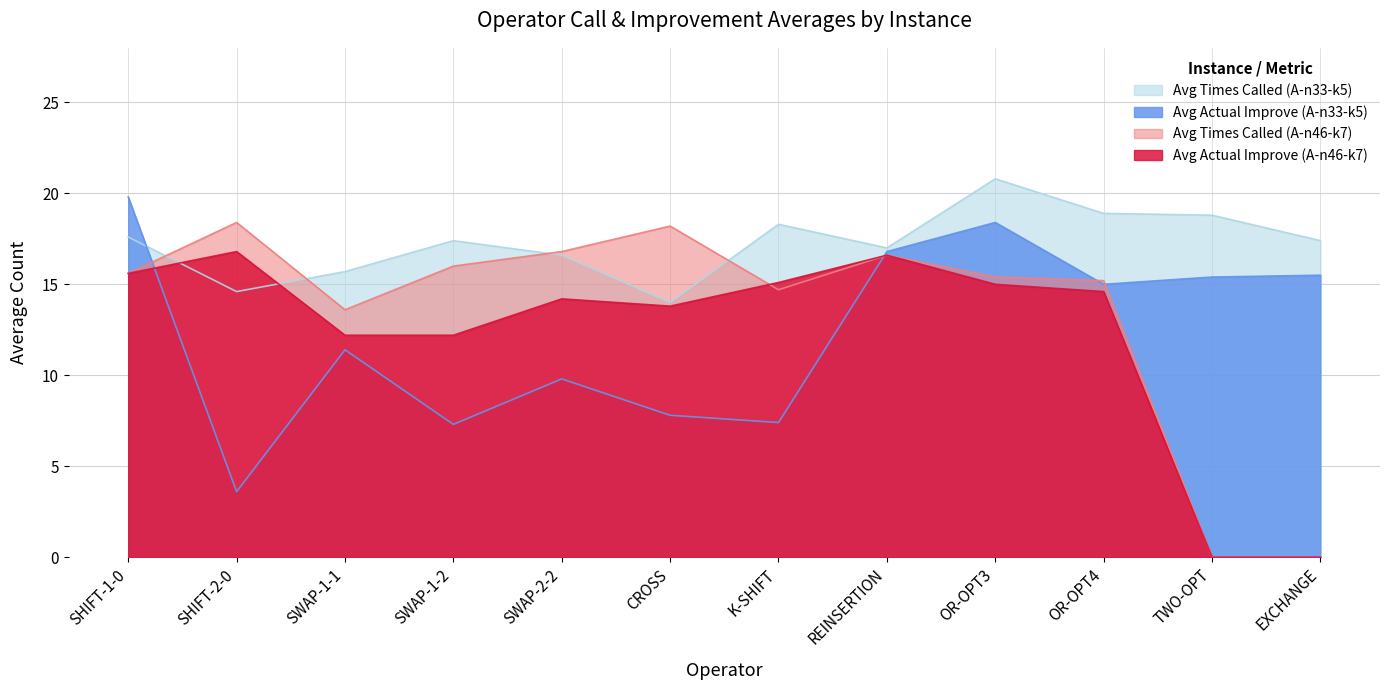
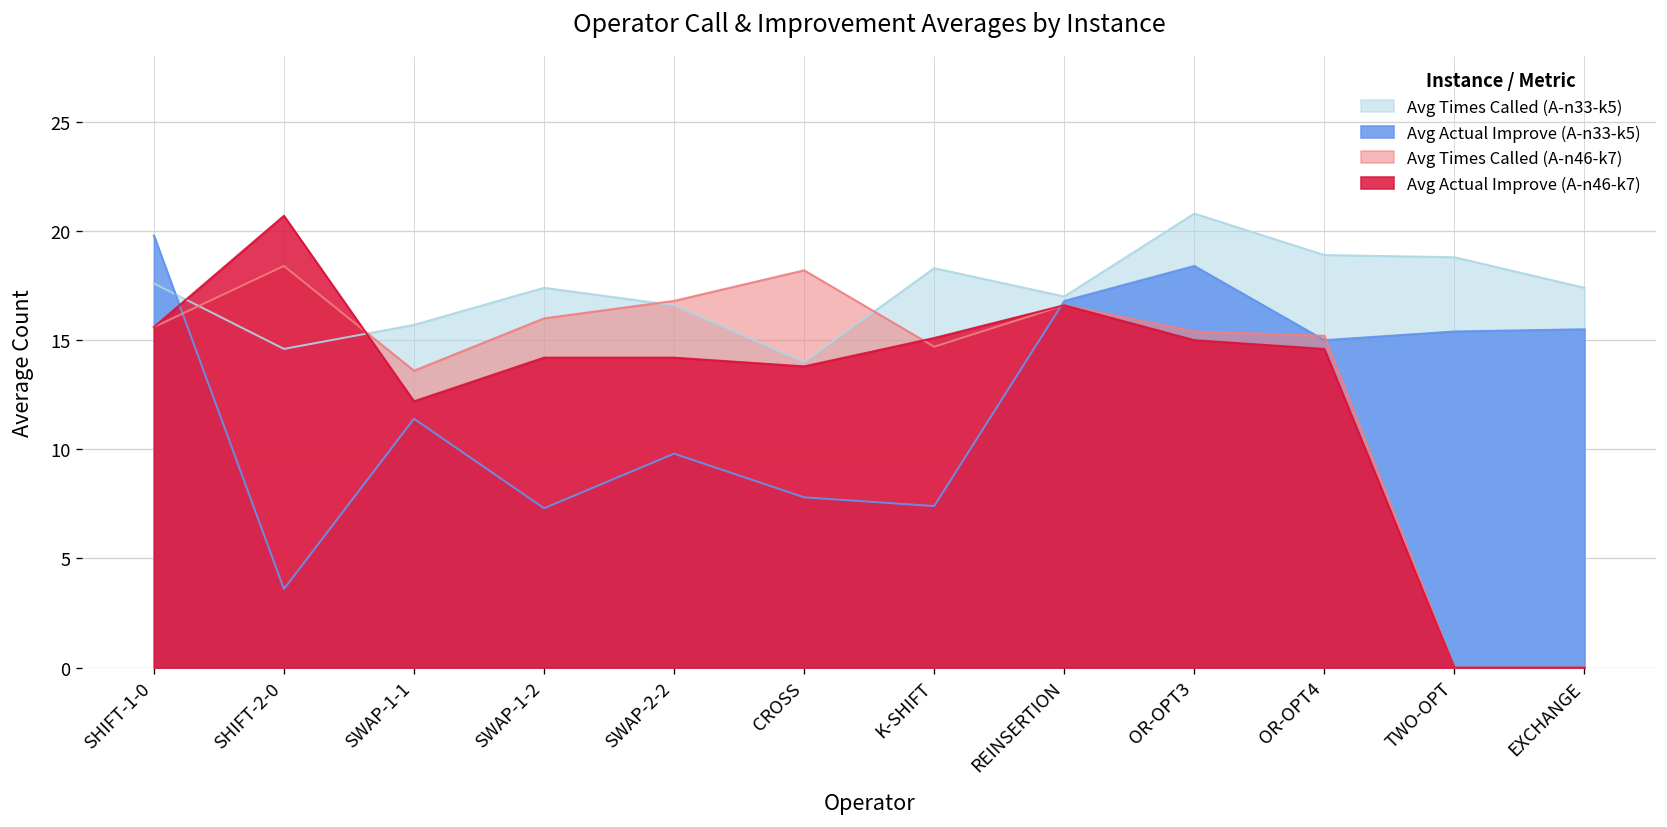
Avg Actual Improve (A-n46-k7), SHIFT-2-0: 16.8 -> 20.7
Avg Actual Improve (A-n46-k7), SWAP-1-2: 12.2 -> 14.2
